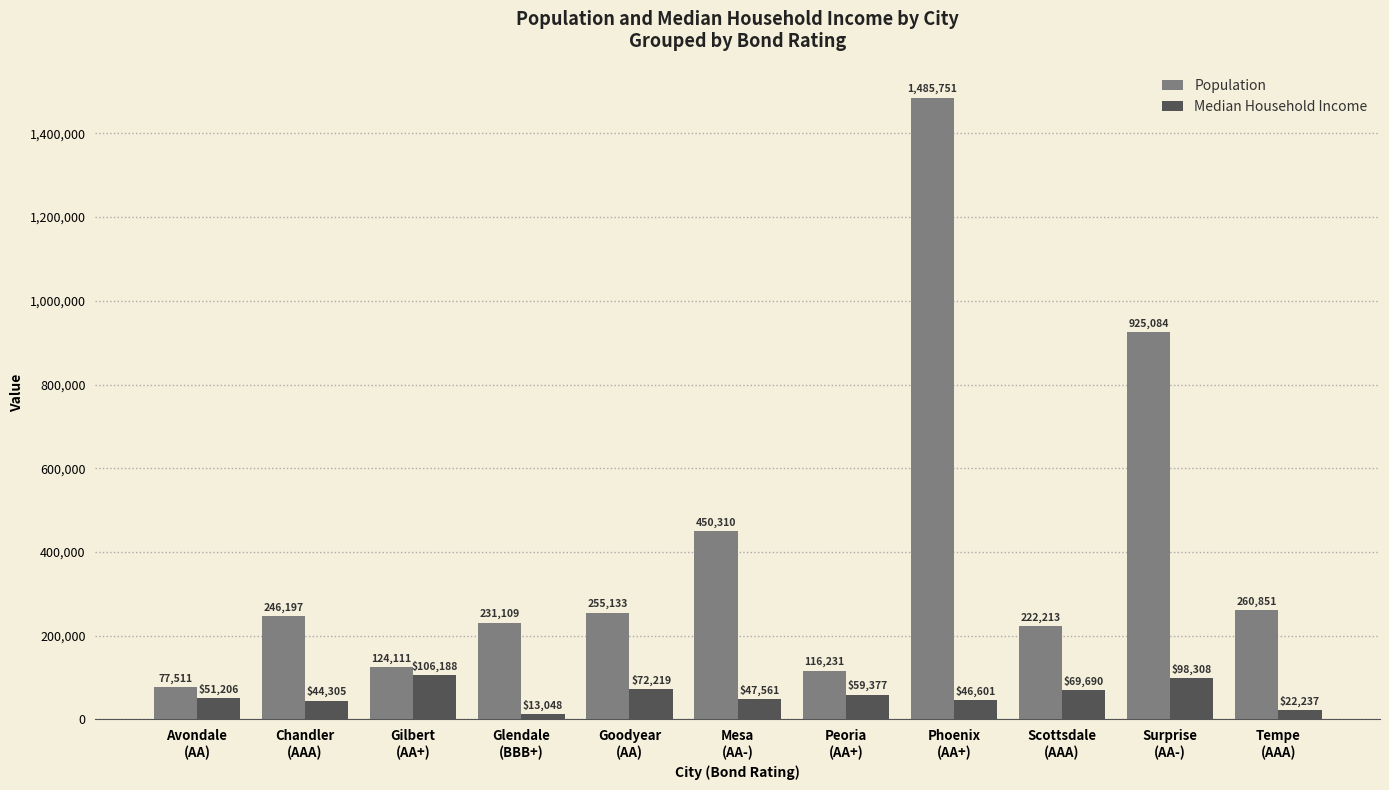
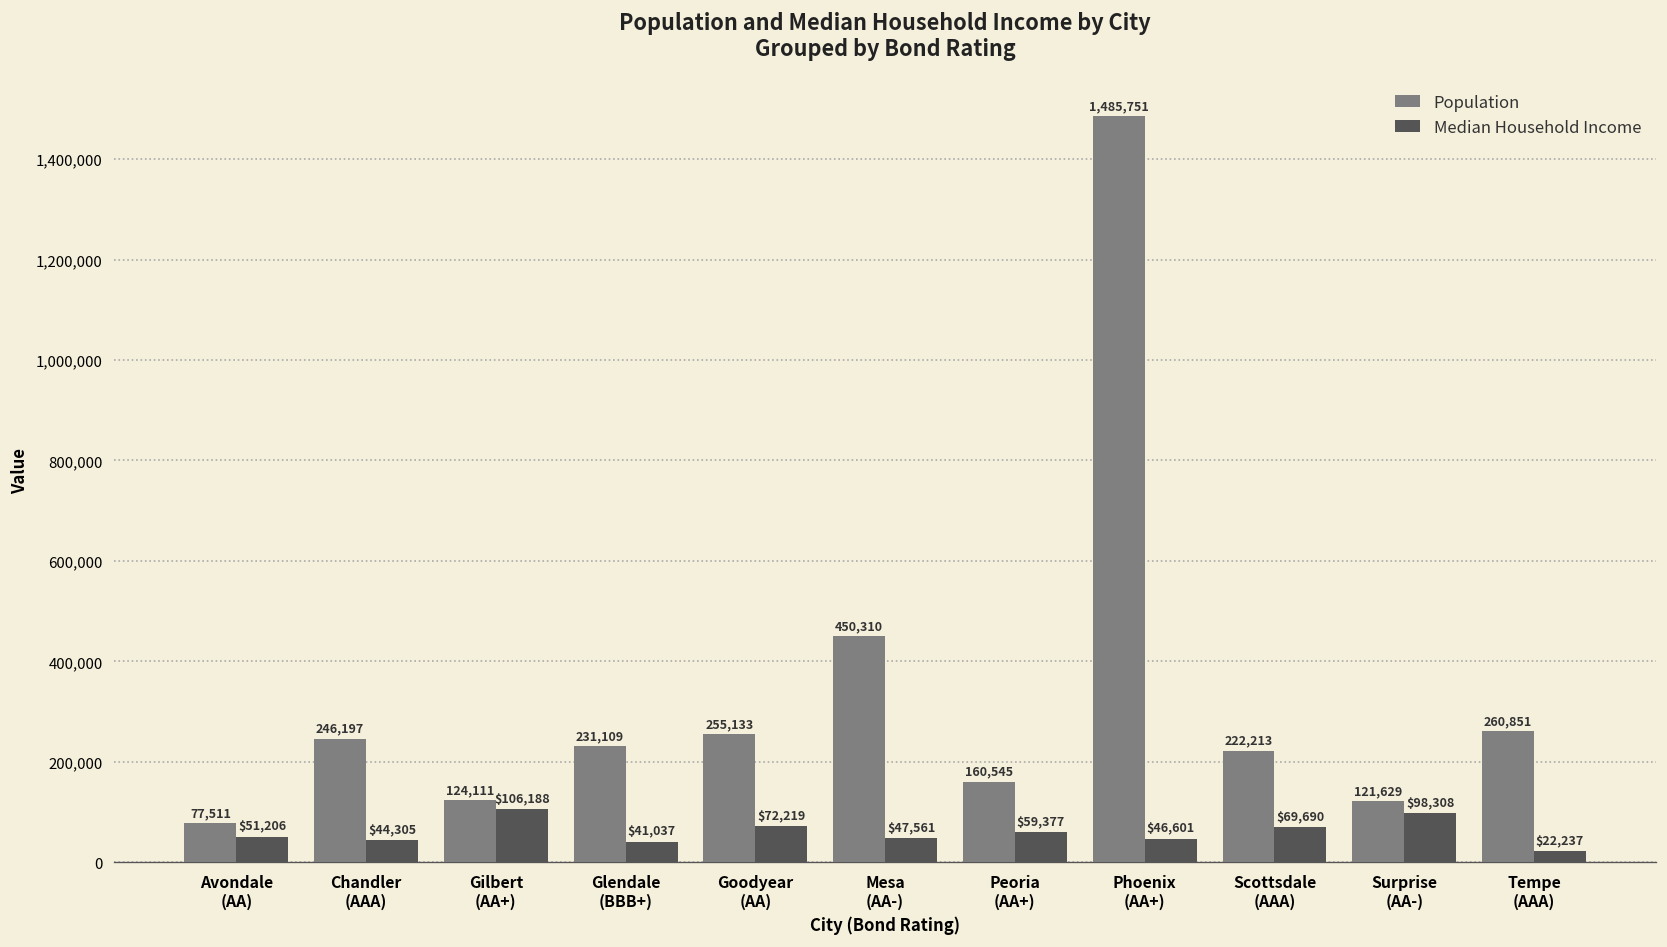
Median Household Income, Glendale (BBB+): $13,048 -> $41,037
Population, Peoria (AA+): 116,231 -> 160,545
Population, Surprise (AA-): 925,084 -> 121,629
